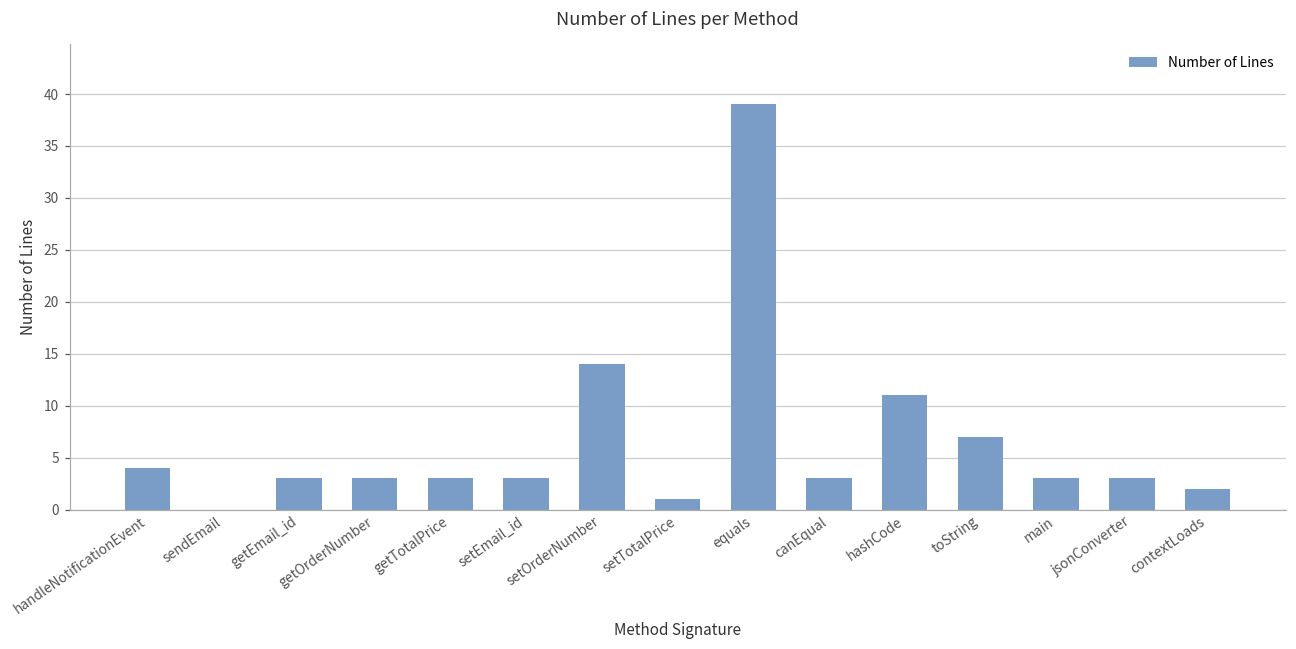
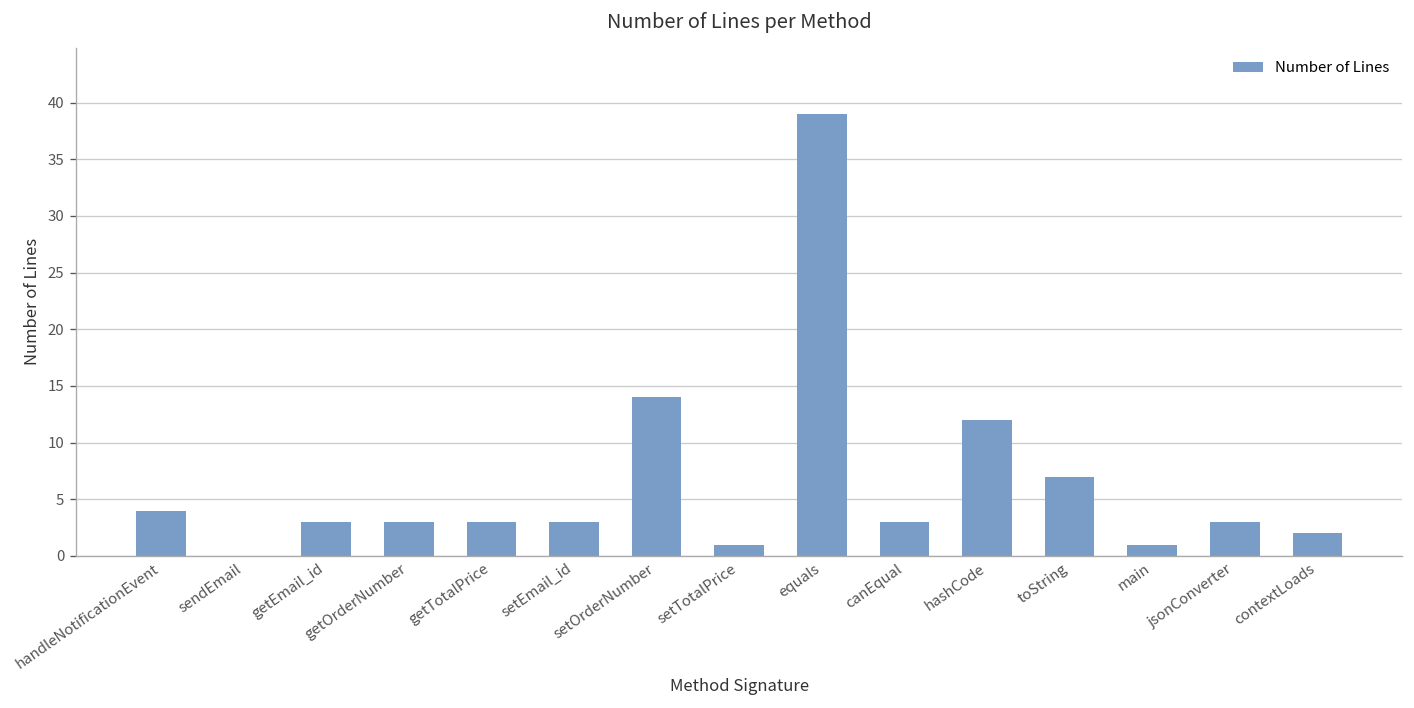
hashCode: 11 -> 12
main: 3 -> 1
